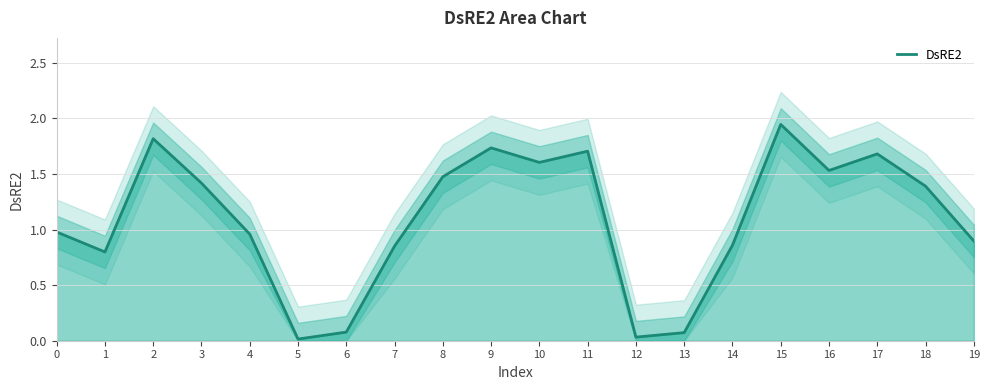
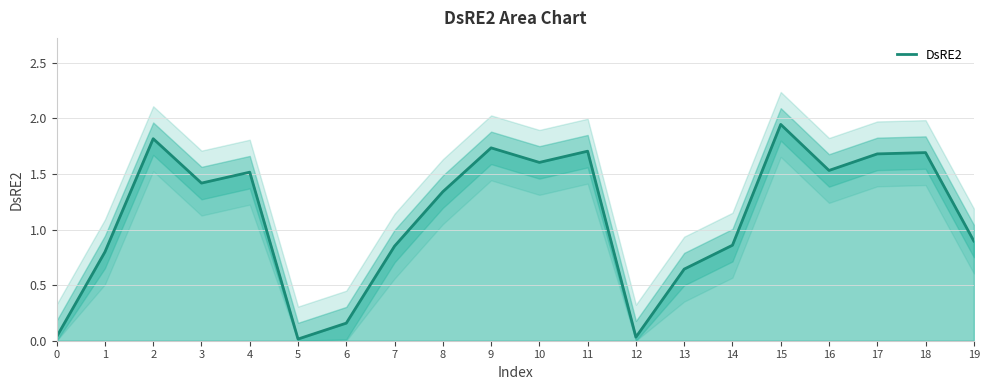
DsRE2, 0: 0.98 -> 0.04
DsRE2, 4: 0.96 -> 1.52
DsRE2, 6: 0.08 -> 0.16
DsRE2, 8: 1.48 -> 1.34
DsRE2, 13: 0.07 -> 0.64
DsRE2, 18: 1.39 -> 1.69
